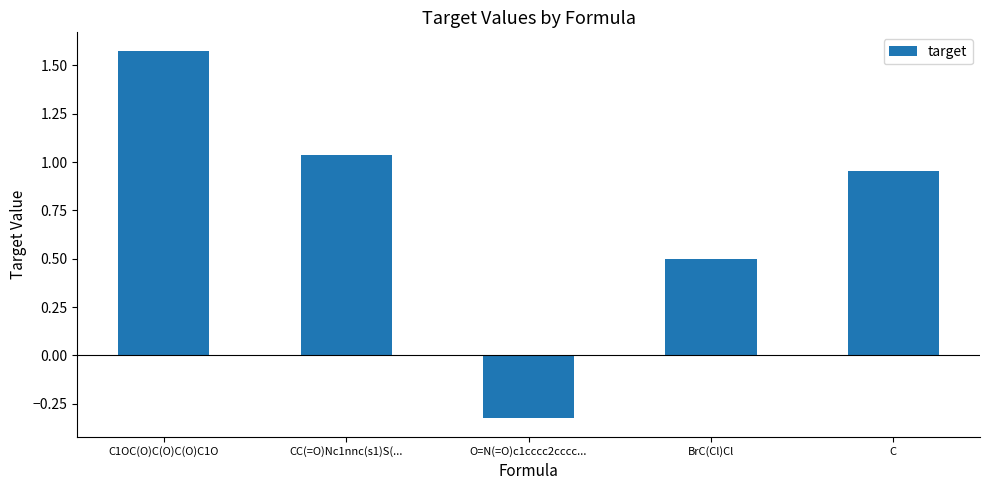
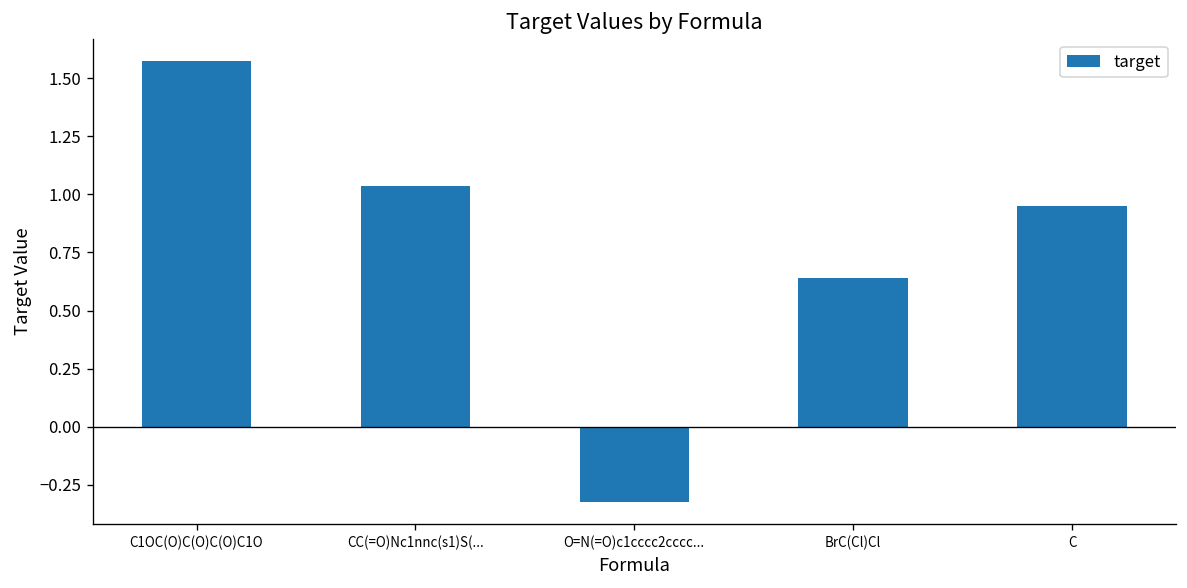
BrC(Cl)Cl: 0.50 -> 0.64
